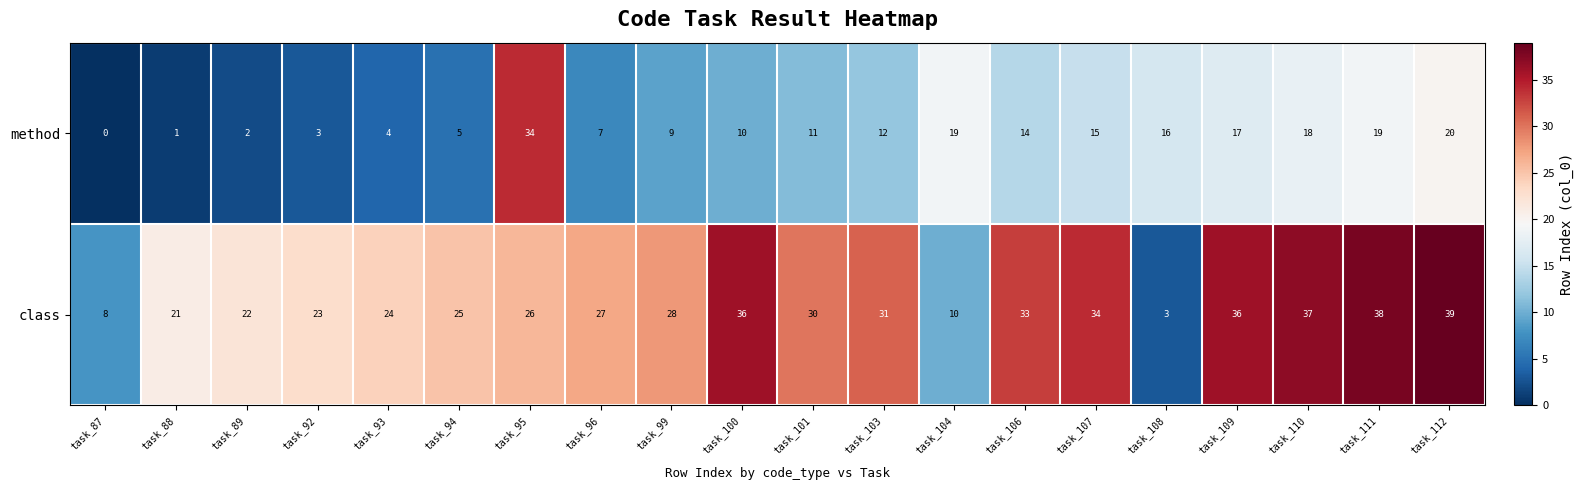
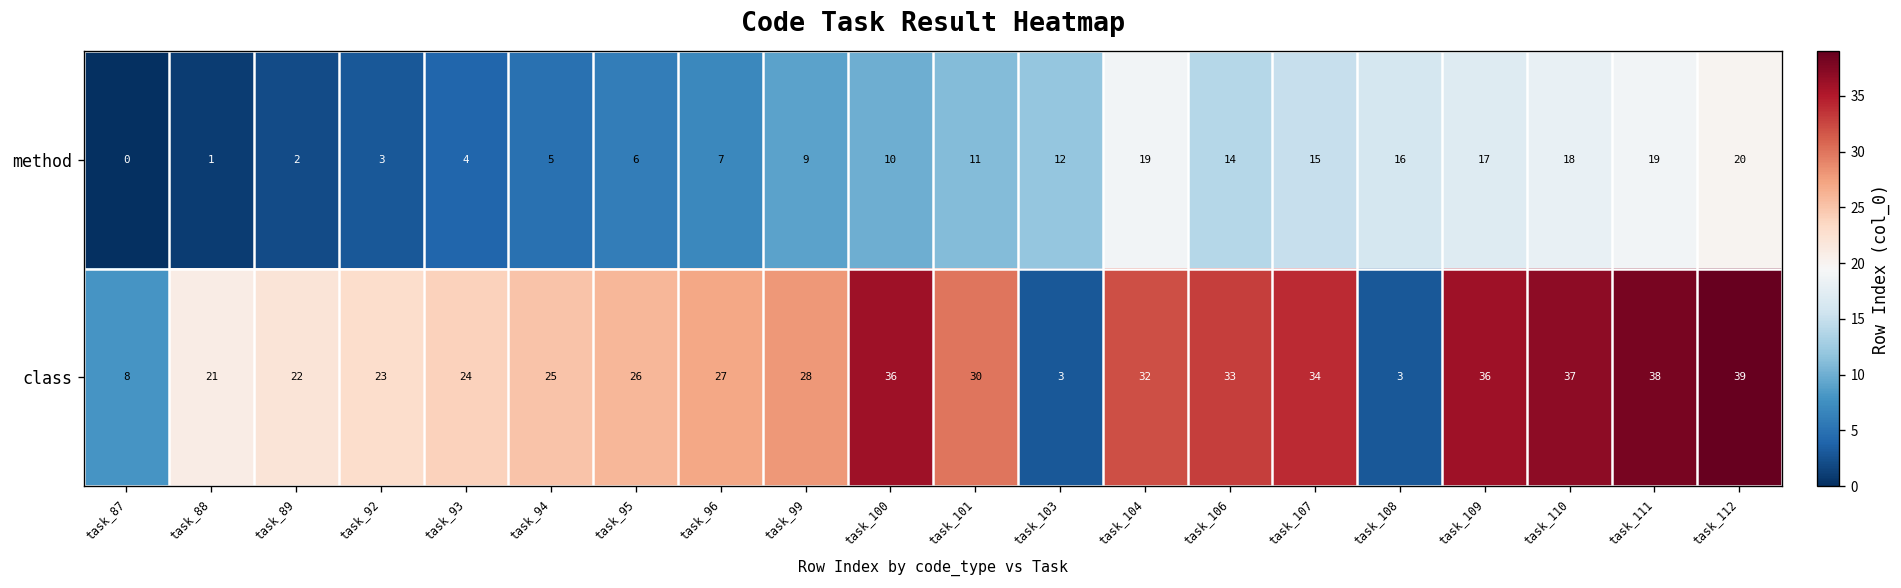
method, task_95: 34 -> 6
class, task_103: 31 -> 3
class, task_104: 10 -> 32
